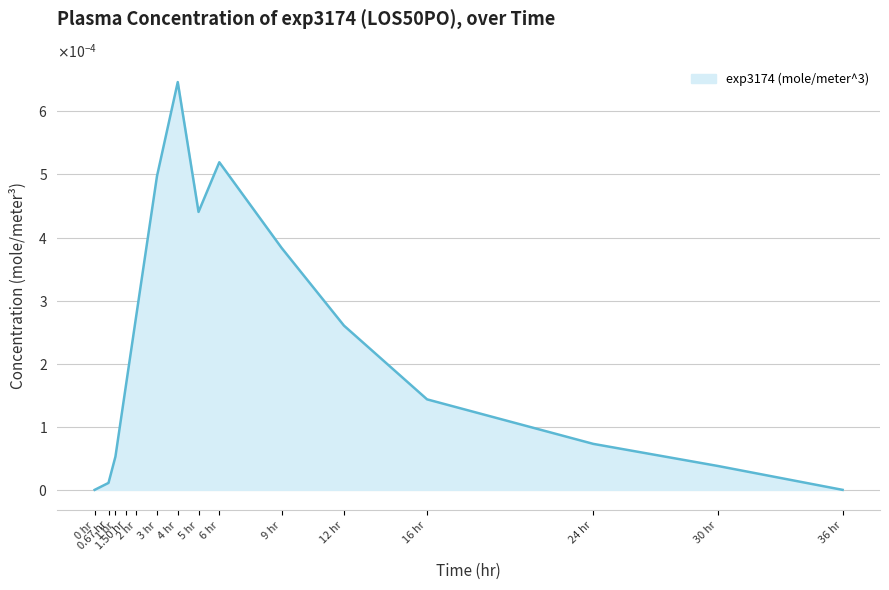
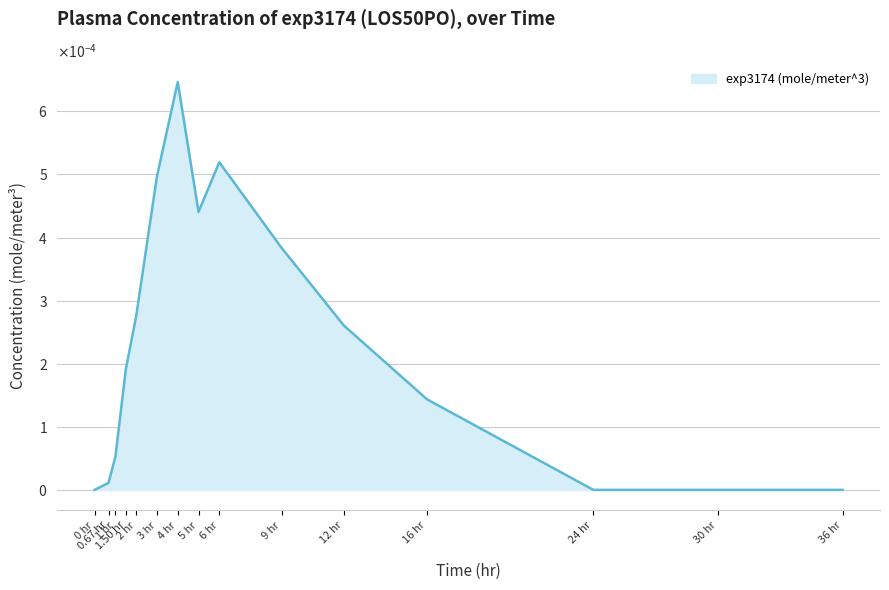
1.50 hr: 0.00016 -> 0.00019
24 hr: 0.0001 -> 0.0000
30 hr: 0.00004 -> 0.00000
